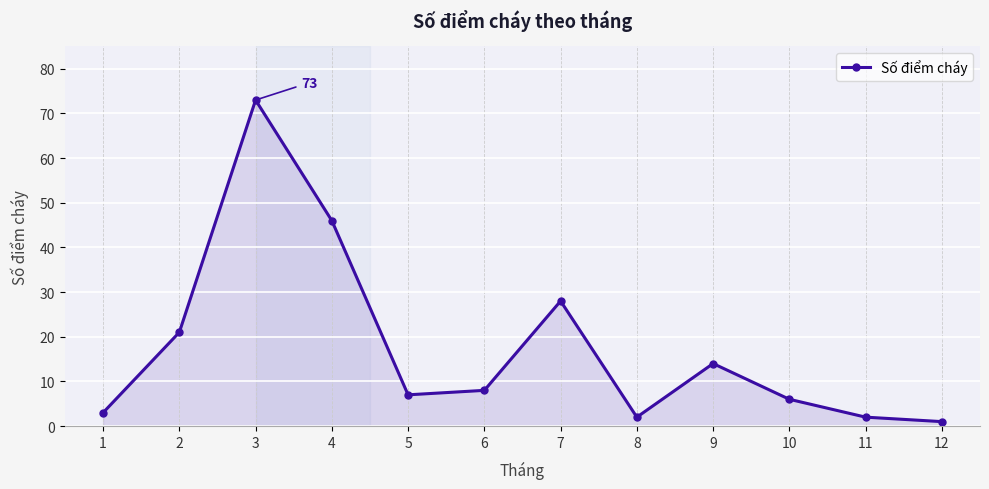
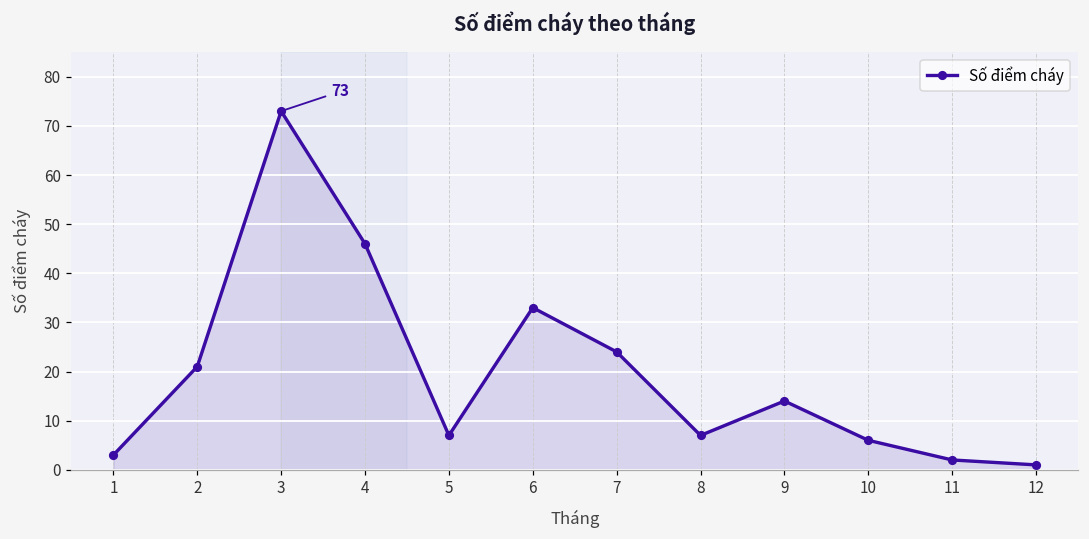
6: 8 -> 33
7: 28 -> 24
8: 2 -> 7
